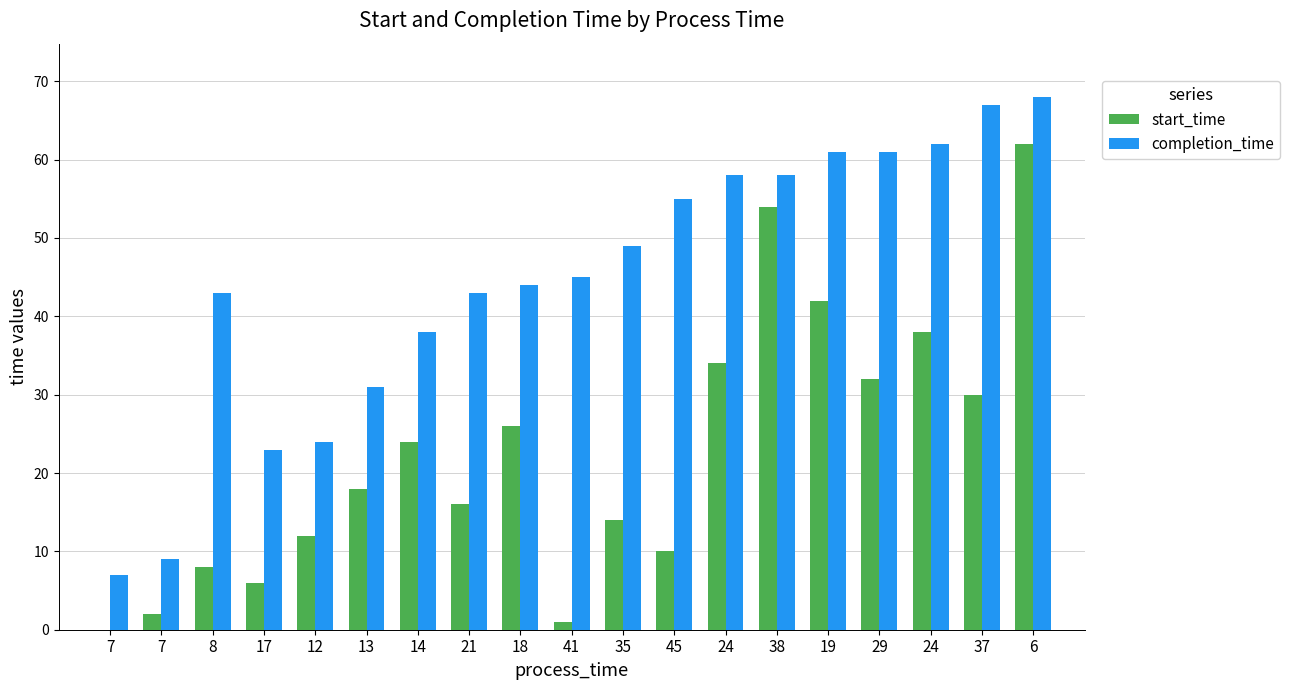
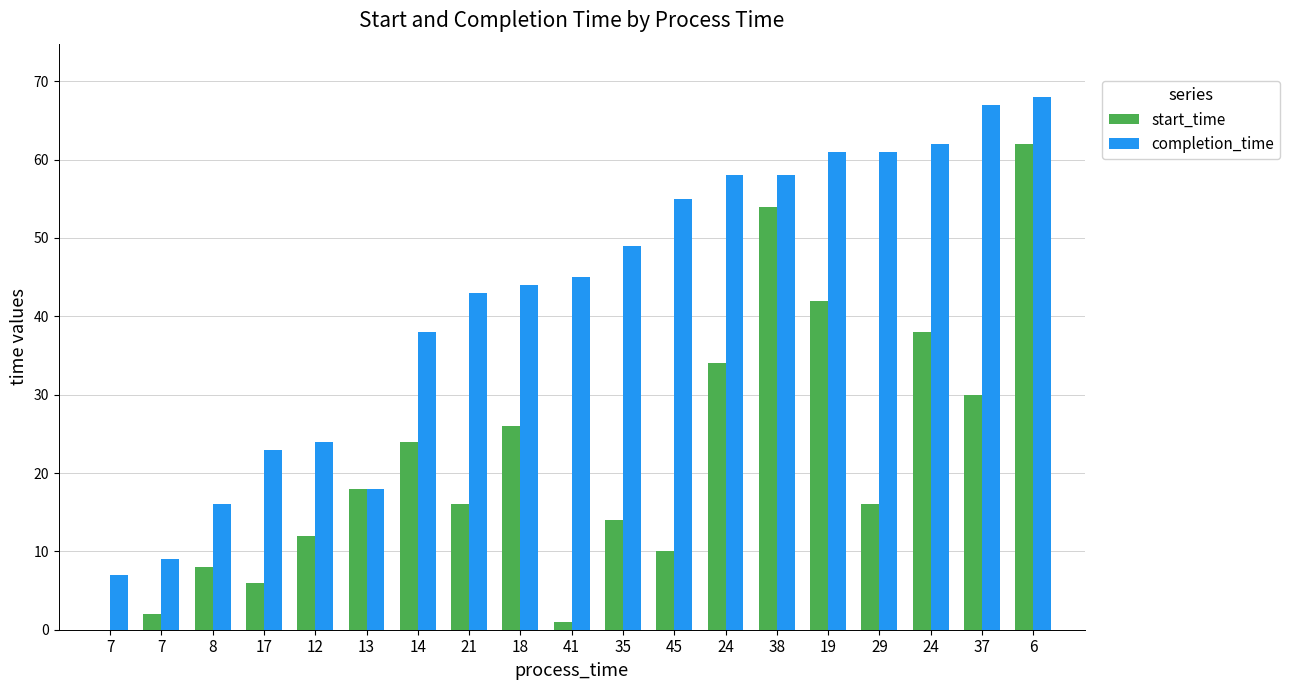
completion_time, 8: 43 -> 16
completion_time, 13: 31 -> 18
start_time, 29: 32 -> 16
